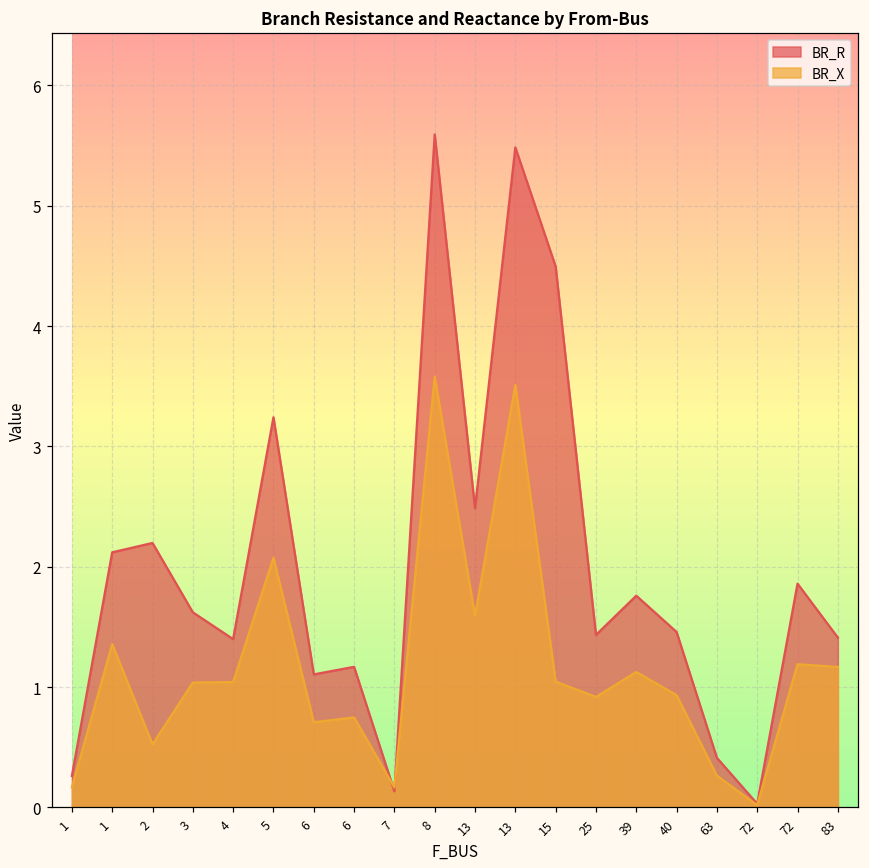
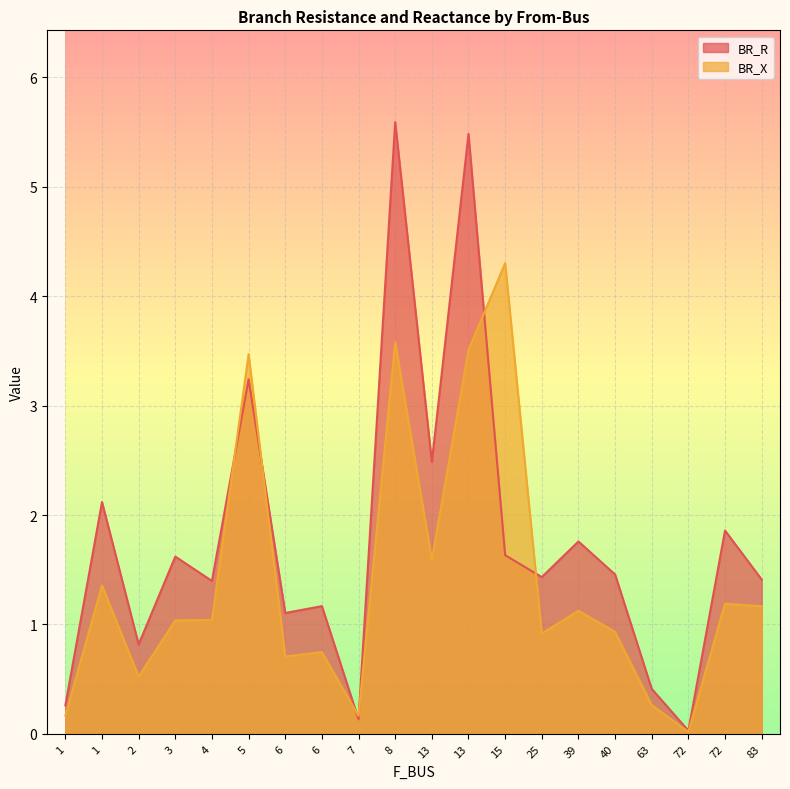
BR_R, 2: 2.20 -> 0.82
BR_X, 5: 2.07 -> 3.47
BR_R, 15: 4.49 -> 1.63
BR_X, 15: 1.05 -> 4.30
